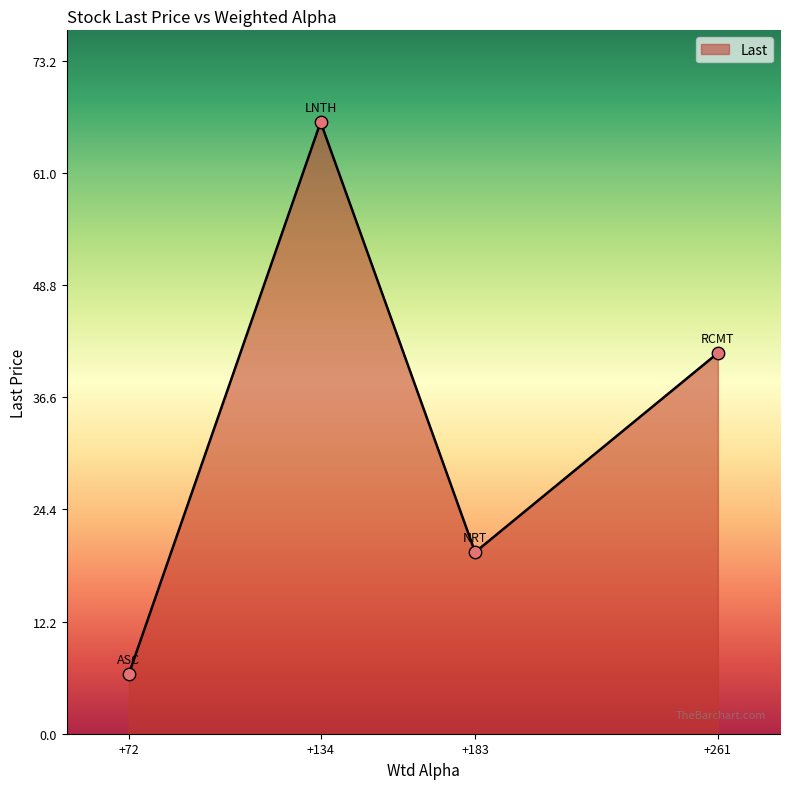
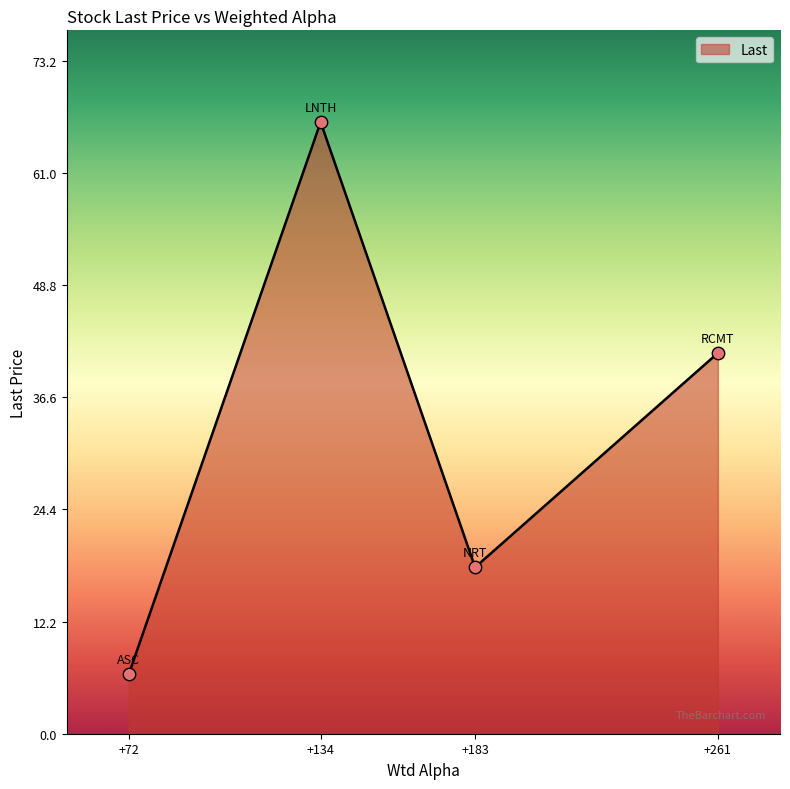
+183: 20 -> 18
